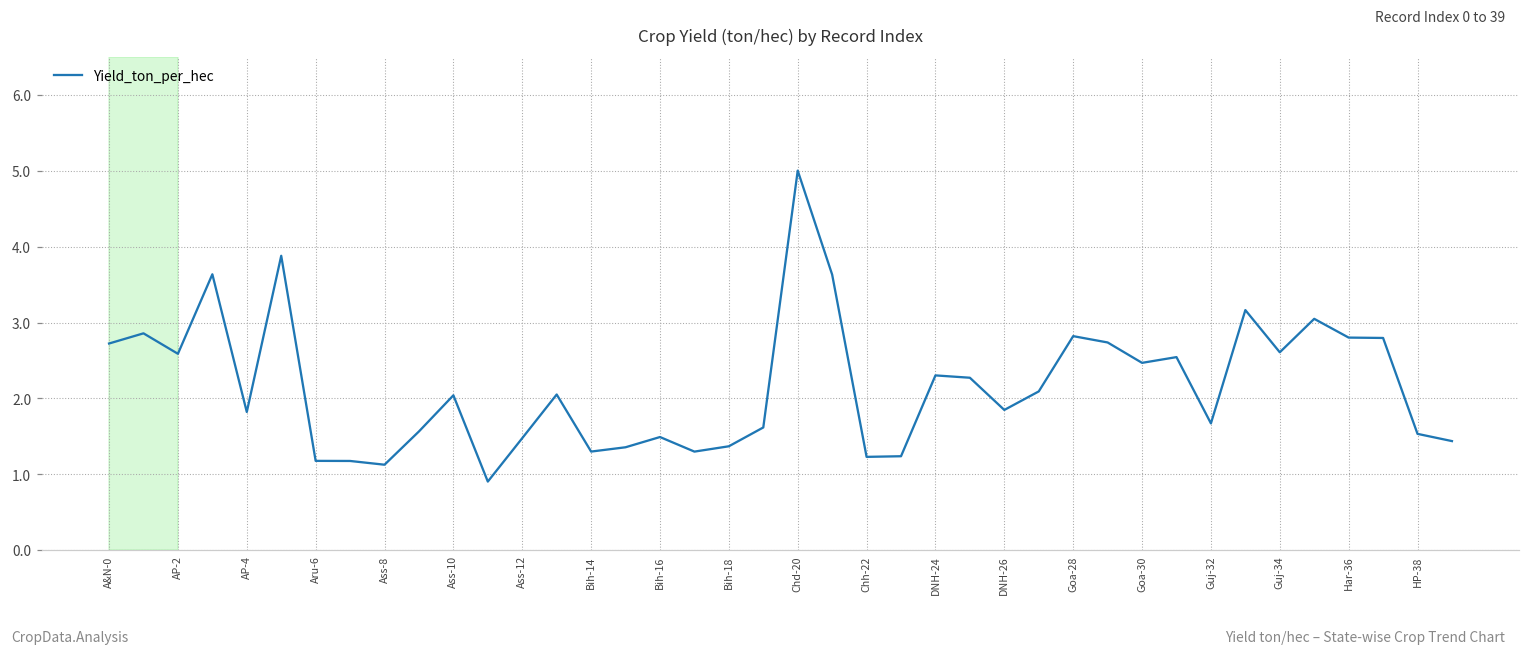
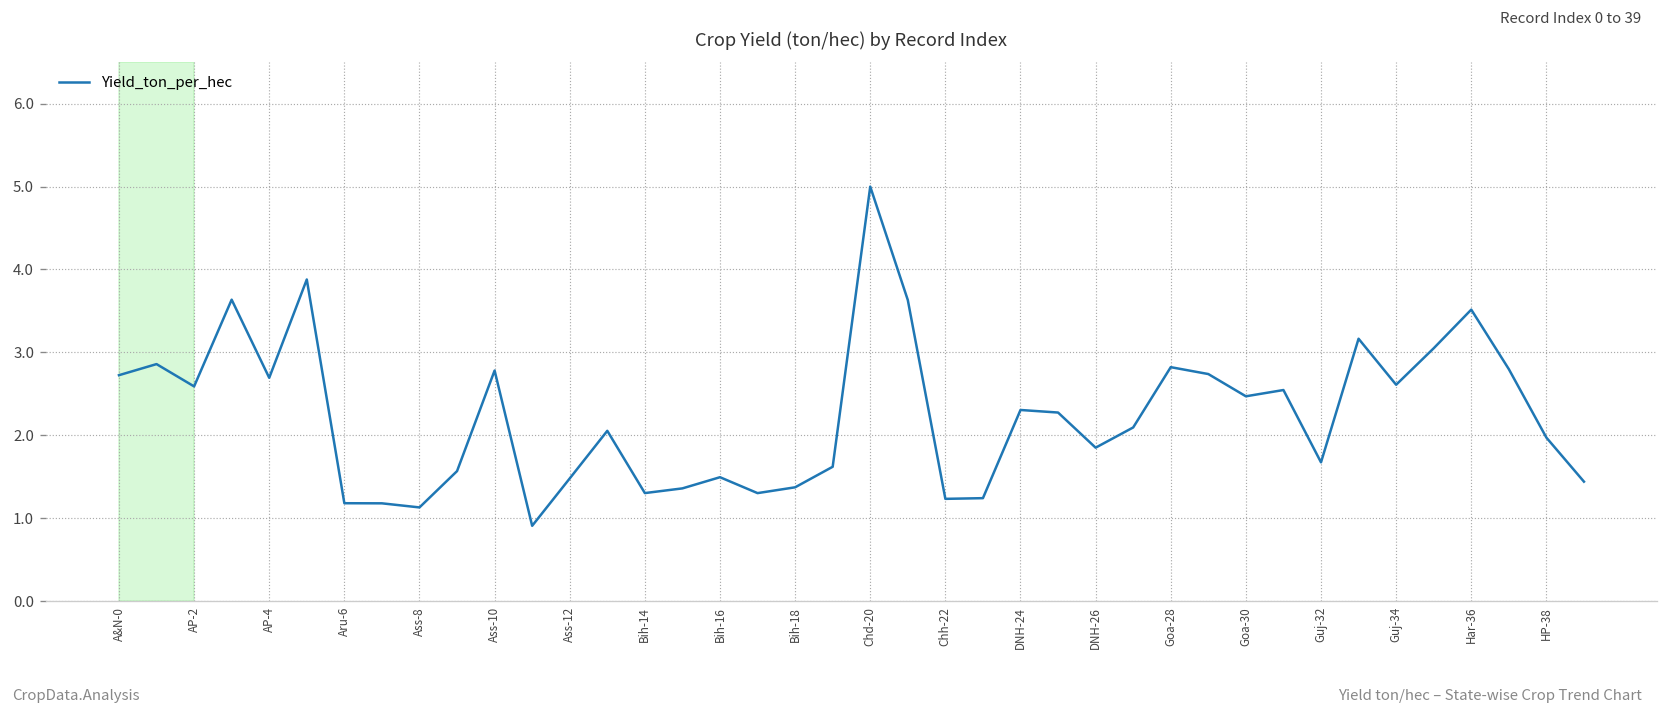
AP-4: 1.8 -> 2.7
Ass-10: 2.0 -> 2.8
Har-36: 2.8 -> 3.5
HP-38: 1.5 -> 2.0
